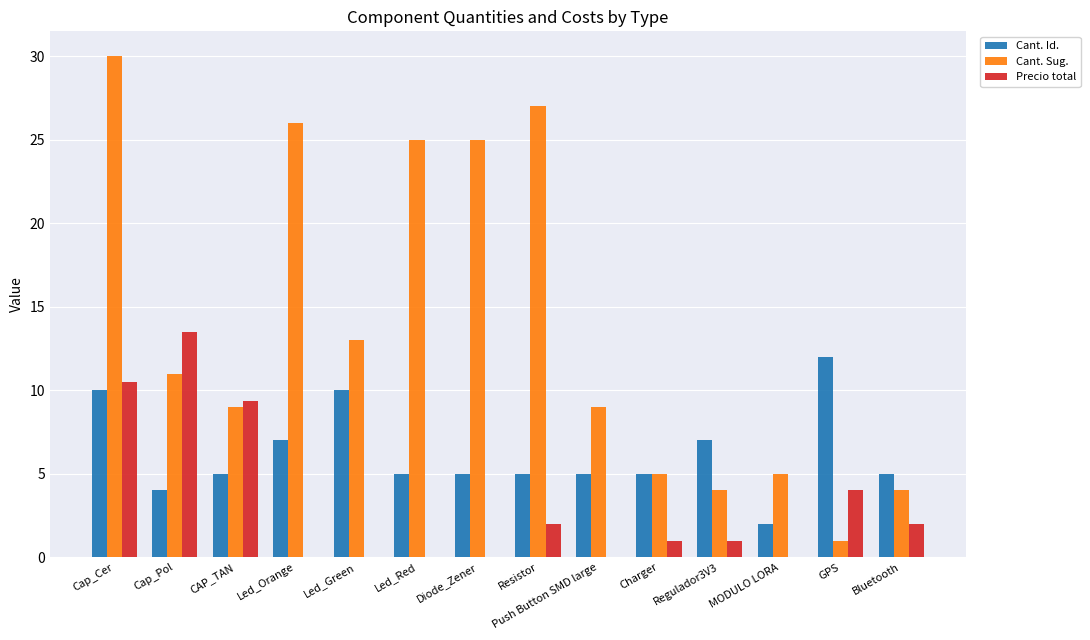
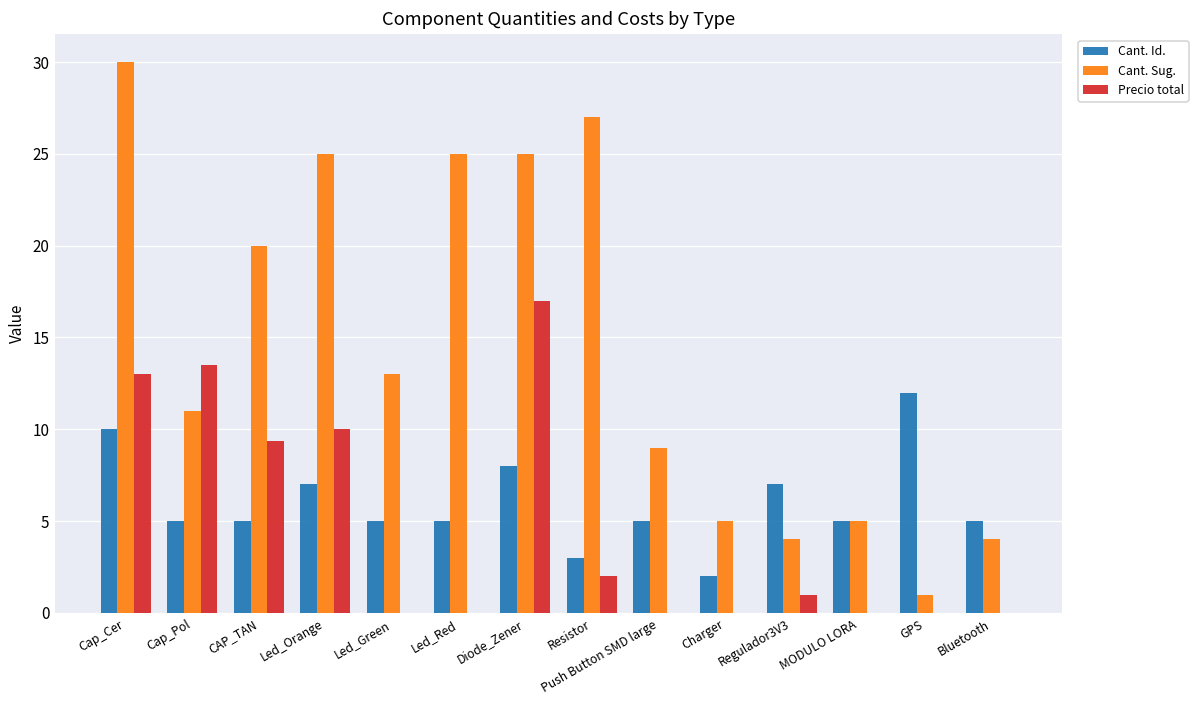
Precio total, Cap_Cer: 10.5 -> 13.0
Cant. Id., Cap_Pol: 4 -> 5
Cant. Sug., CAP_TAN: 9 -> 20
Cant. Sug., Led_Orange: 26 -> 25
Precio total, Led_Orange: 0 -> 10
Cant. Id., Led_Green: 10 -> 5
Cant. Id., Diode_Zener: 5 -> 8
Precio total, Diode_Zener: 0 -> 17
Cant. Id., Resistor: 5 -> 3
Cant. Id., Charger: 5 -> 2
Precio total, Charger: 1 -> 0
Cant. Id., MODULO LORA: 2 -> 5
Precio total, GPS: 4 -> 0
Precio total, Bluetooth: 2 -> 0
